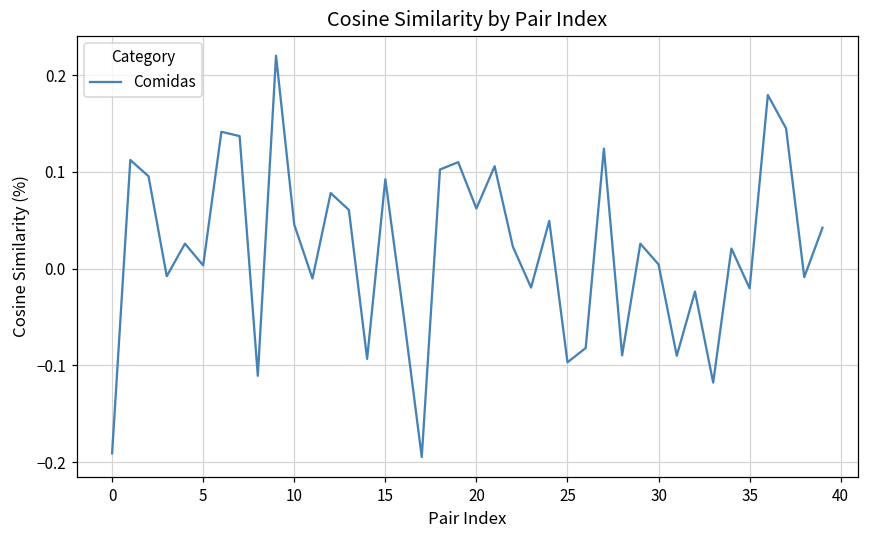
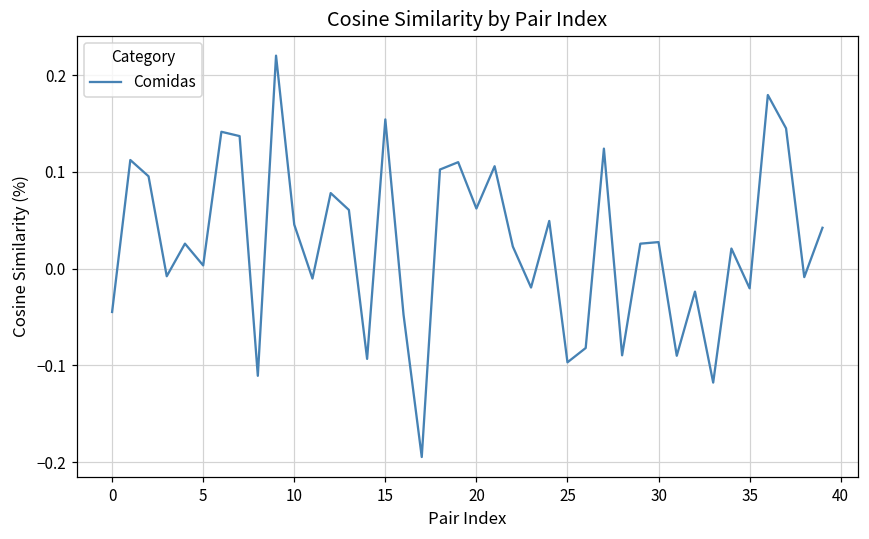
0: -0.19 -> -0.04
15: 0.09 -> 0.15
30: 0.00 -> 0.03
